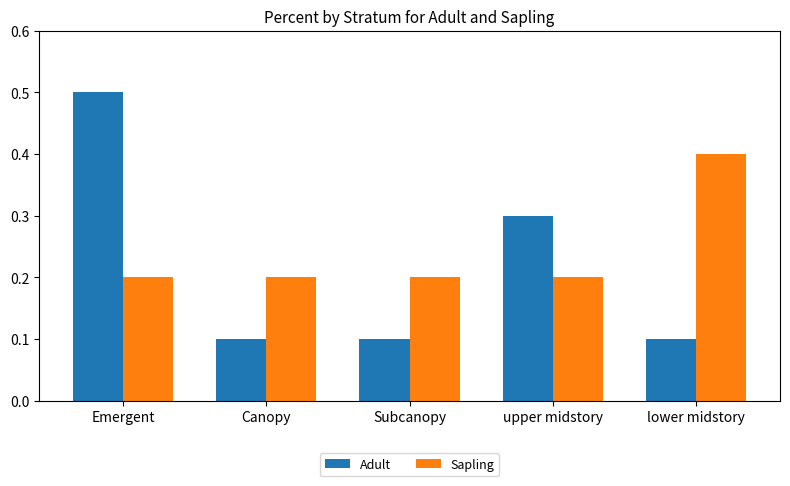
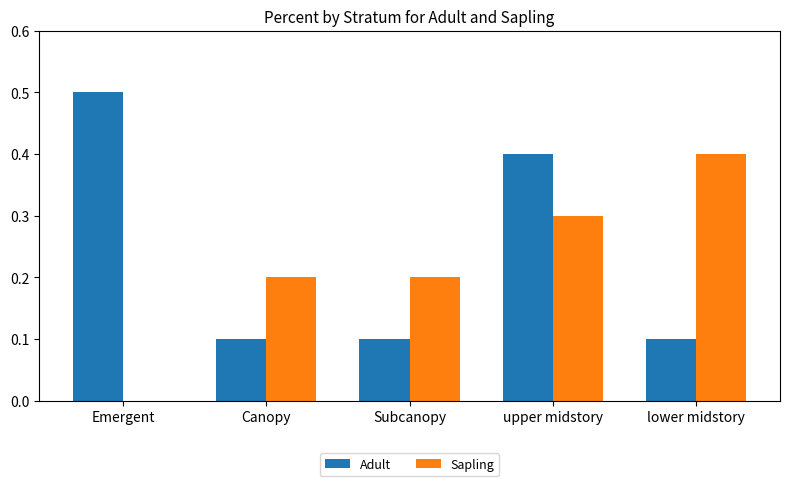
Sapling, Emergent: 0.2 -> 0.0
Adult, upper midstory: 0.3 -> 0.4
Sapling, upper midstory: 0.2 -> 0.3
